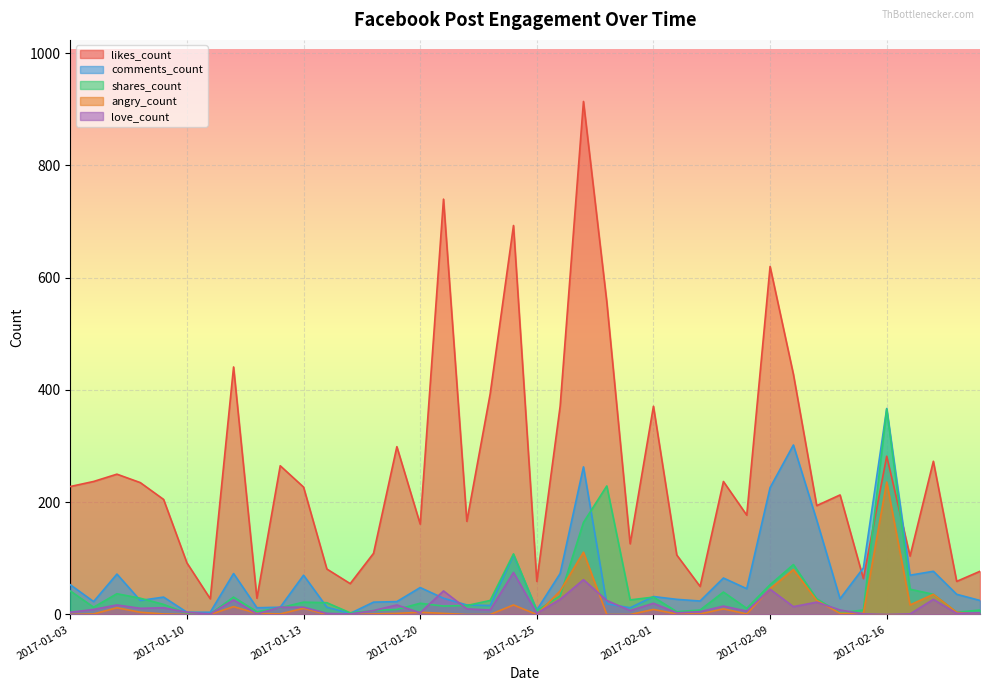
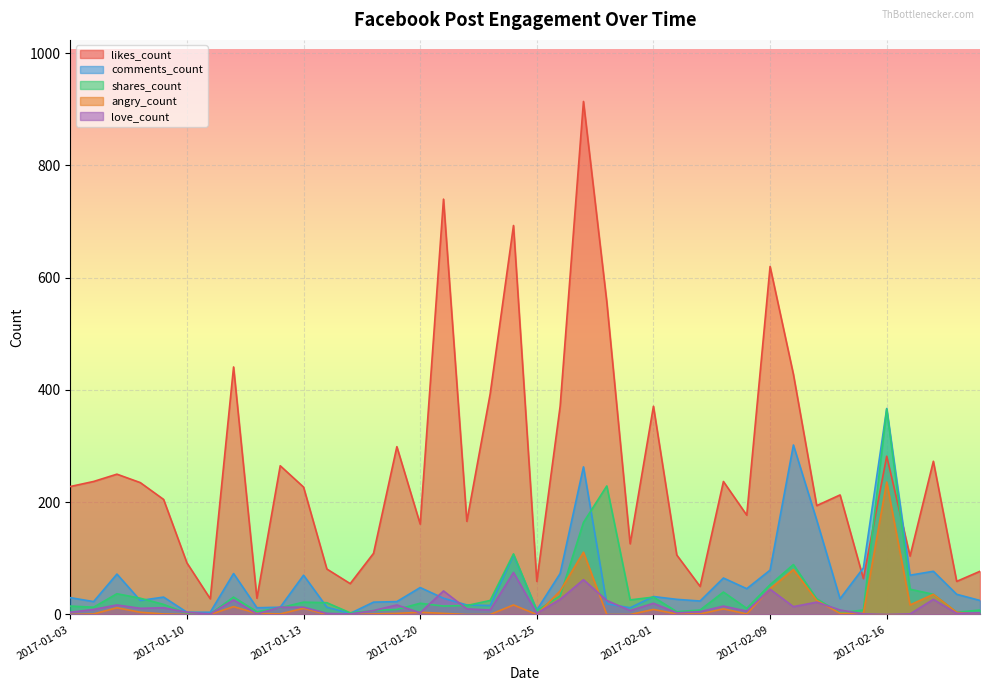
comments_count, 2017-01-03: 50 -> 30
shares_count, 2017-01-03: 40 -> 20
comments_count, 2017-02-09: 230 -> 80
